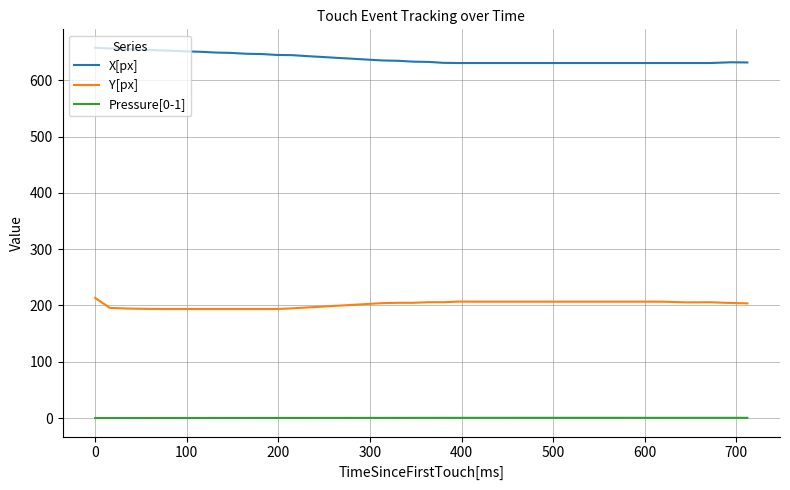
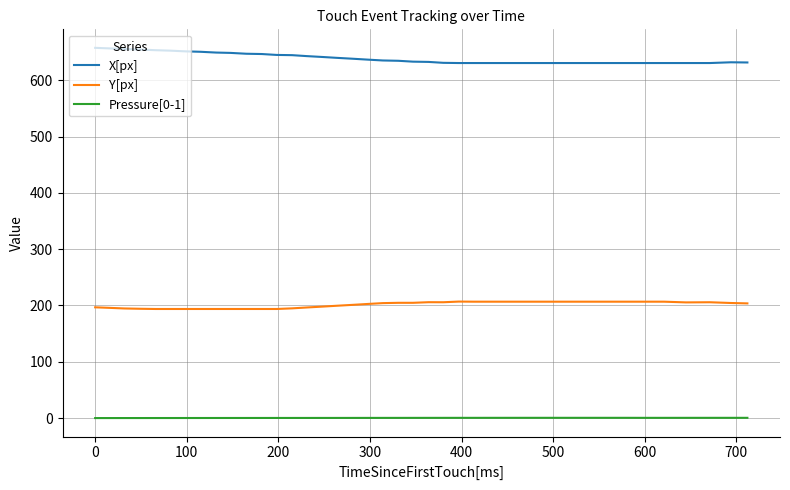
Y[px], 0: 210 -> 200
